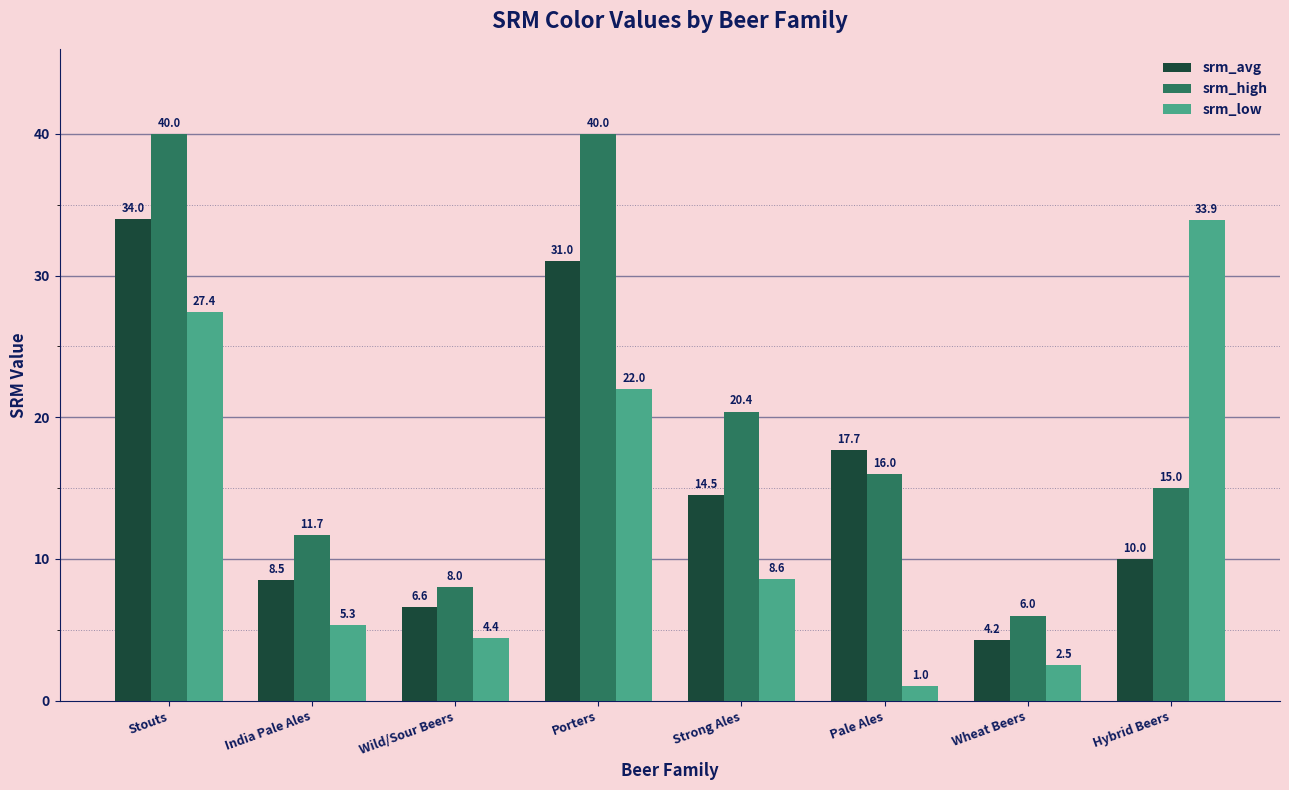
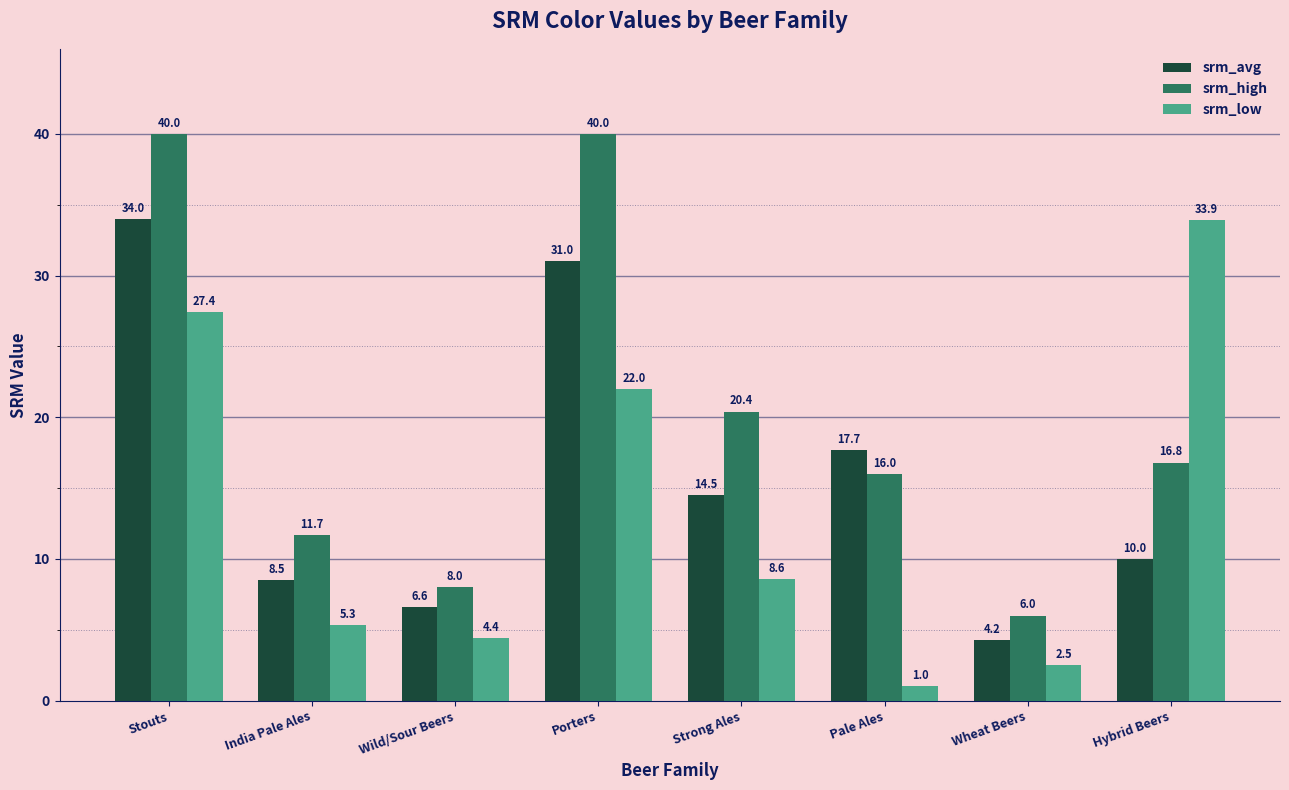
srm_high, Hybrid Beers: 15.0 -> 16.8
